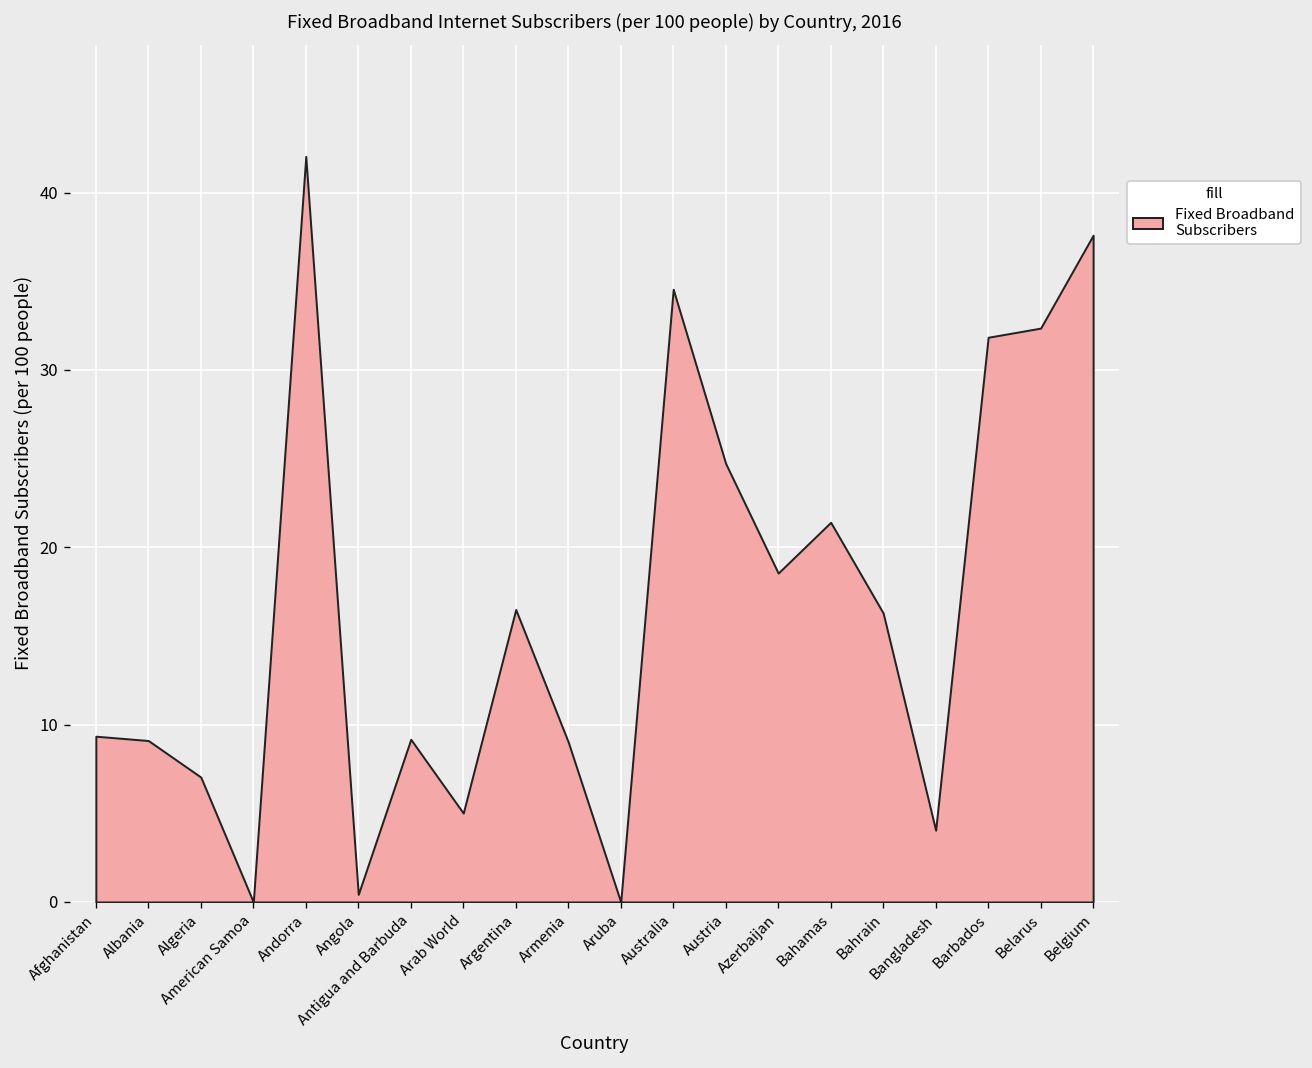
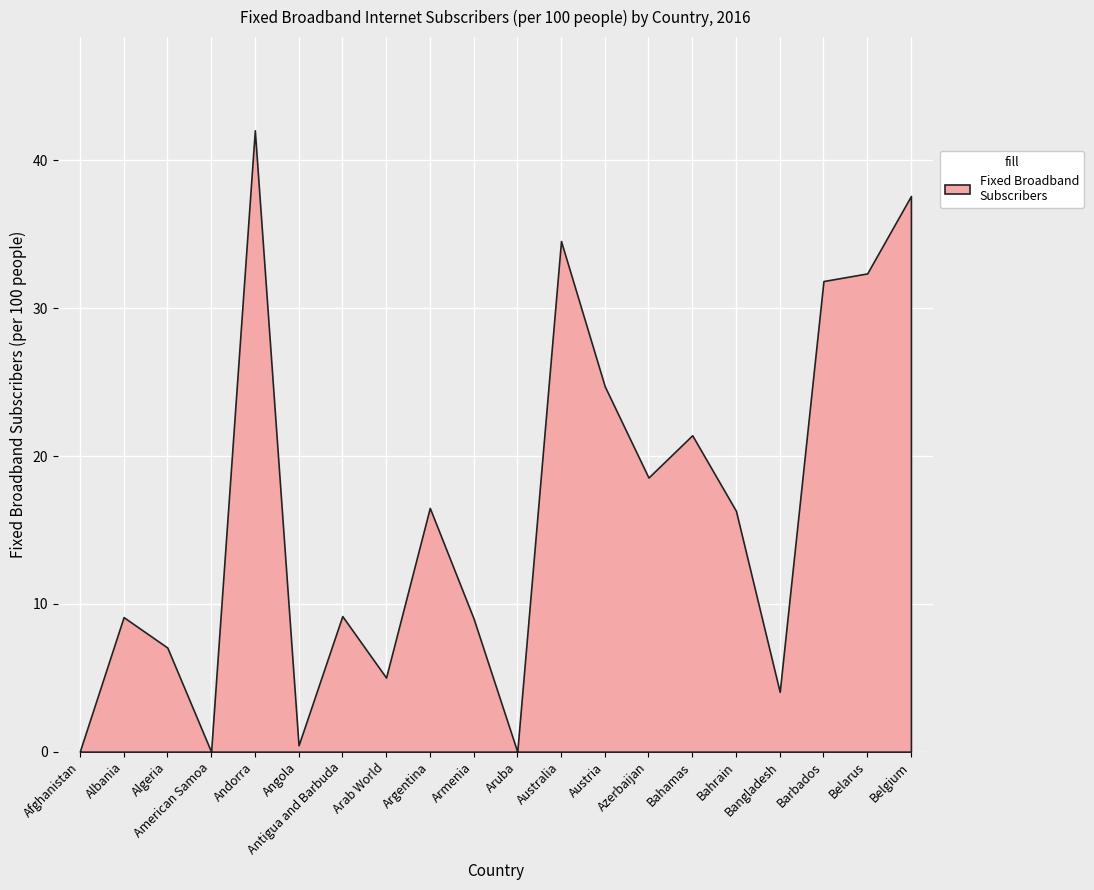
Afghanistan: 9.3 -> 0.0
